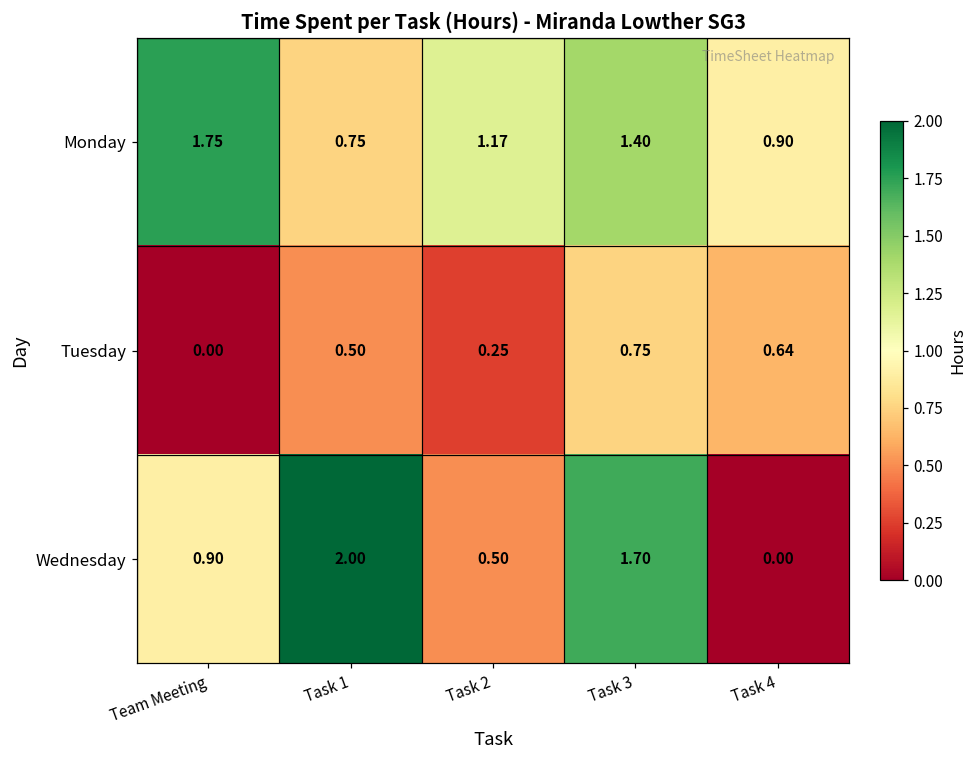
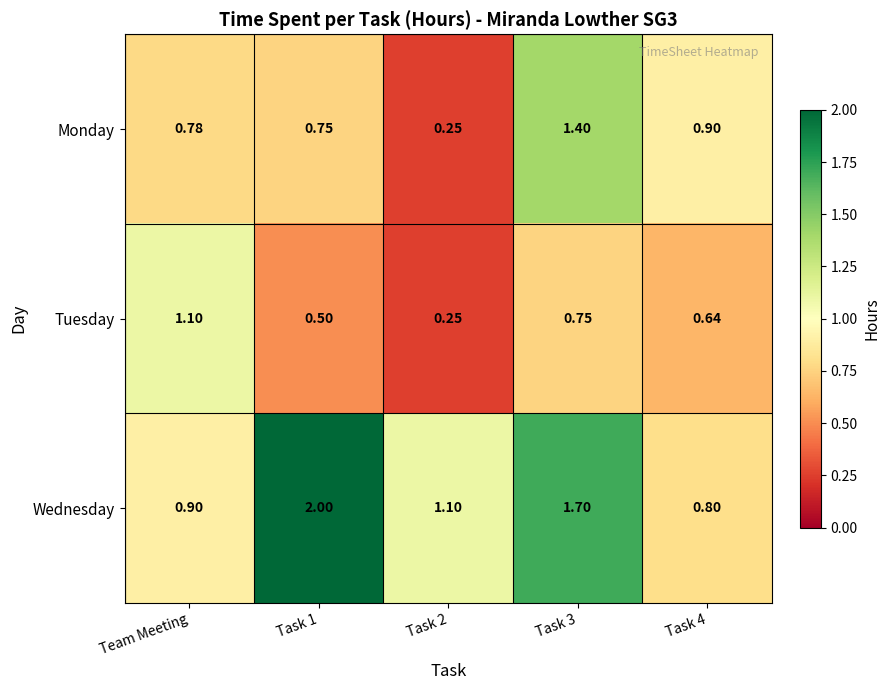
Monday, Team Meeting: 1.75 -> 0.78
Monday, Task 2: 1.17 -> 0.25
Tuesday, Team Meeting: 0.00 -> 1.10
Wednesday, Task 2: 0.50 -> 1.10
Wednesday, Task 4: 0.00 -> 0.80
